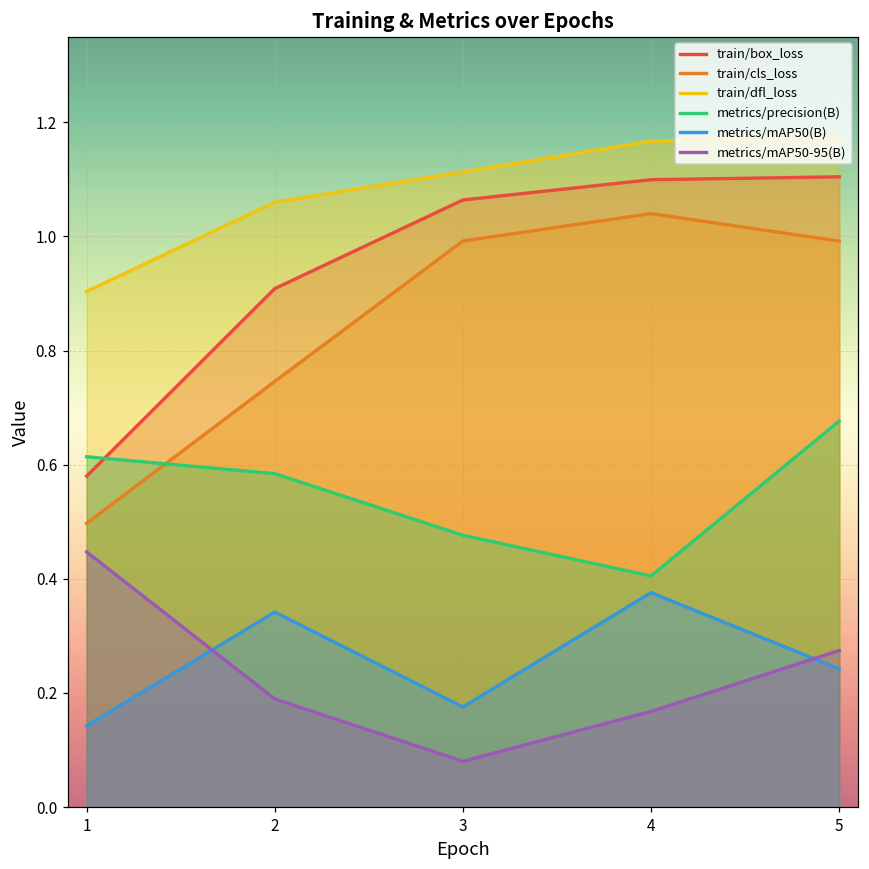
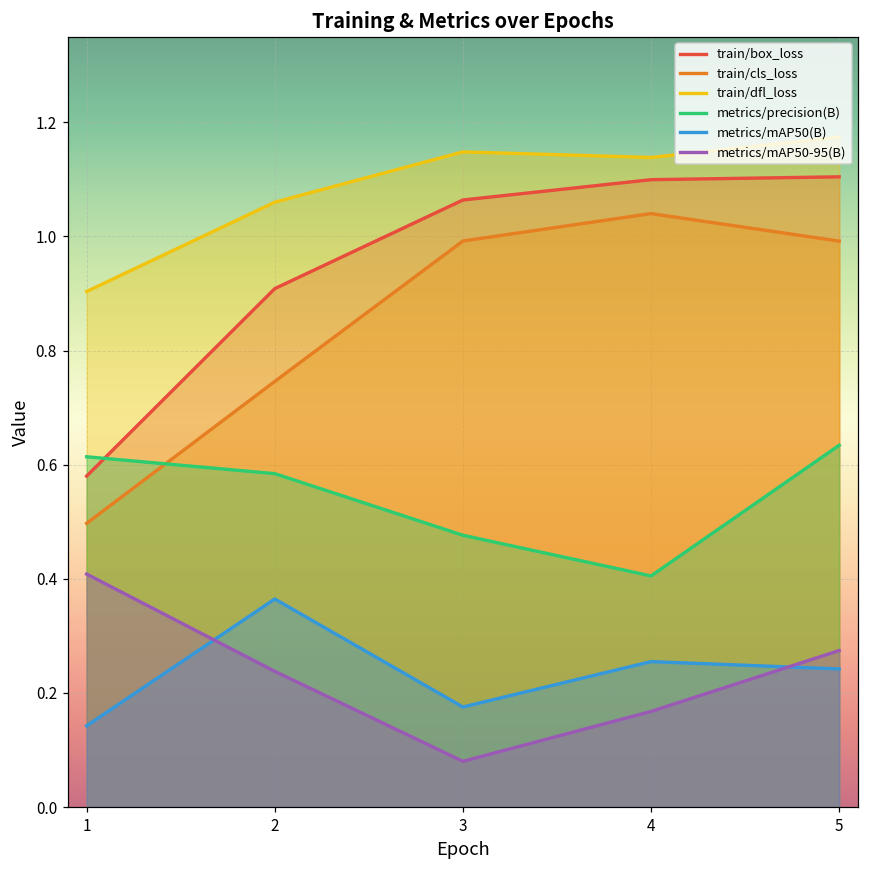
metrics/mAP50-95(B), 1: 0.45 -> 0.41
metrics/mAP50(B), 2: 0.34 -> 0.36
metrics/mAP50-95(B), 2: 0.19 -> 0.24
train/dfl_loss, 3: 1.11 -> 1.15
train/dfl_loss, 4: 1.17 -> 1.14
metrics/mAP50(B), 4: 0.38 -> 0.25
metrics/precision(B), 5: 0.68 -> 0.63
